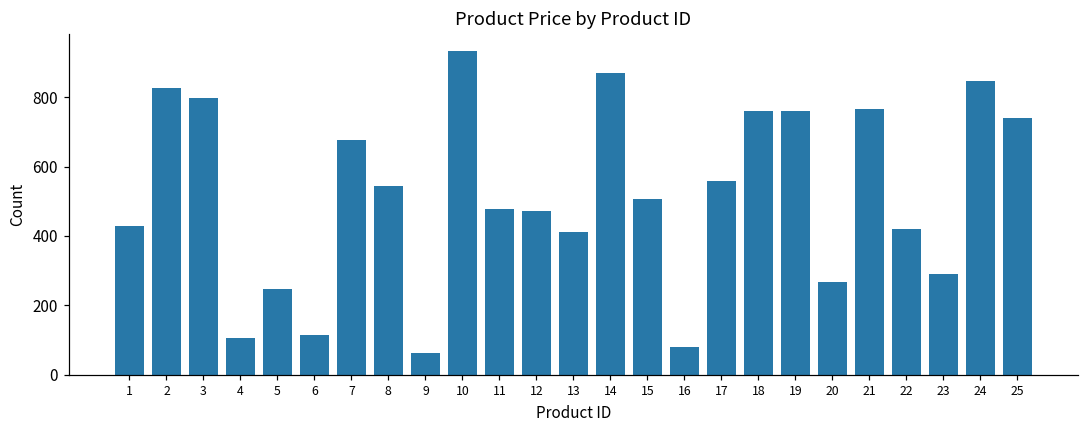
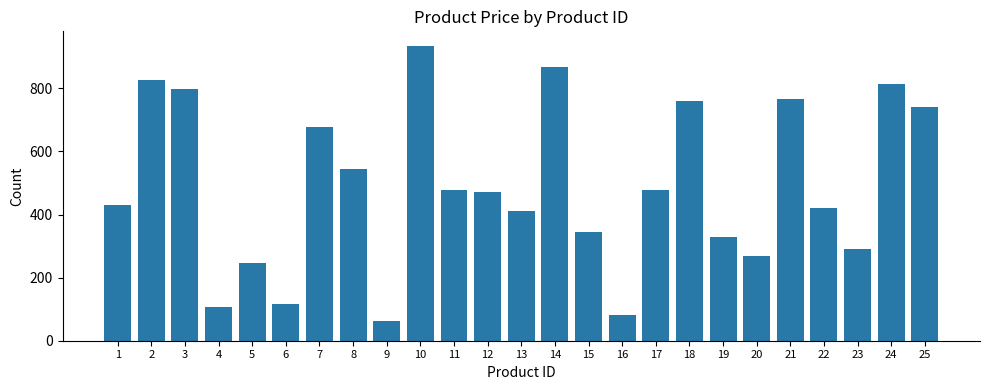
15: 510 -> 350
17: 560 -> 480
19: 760 -> 330
24: 850 -> 810
